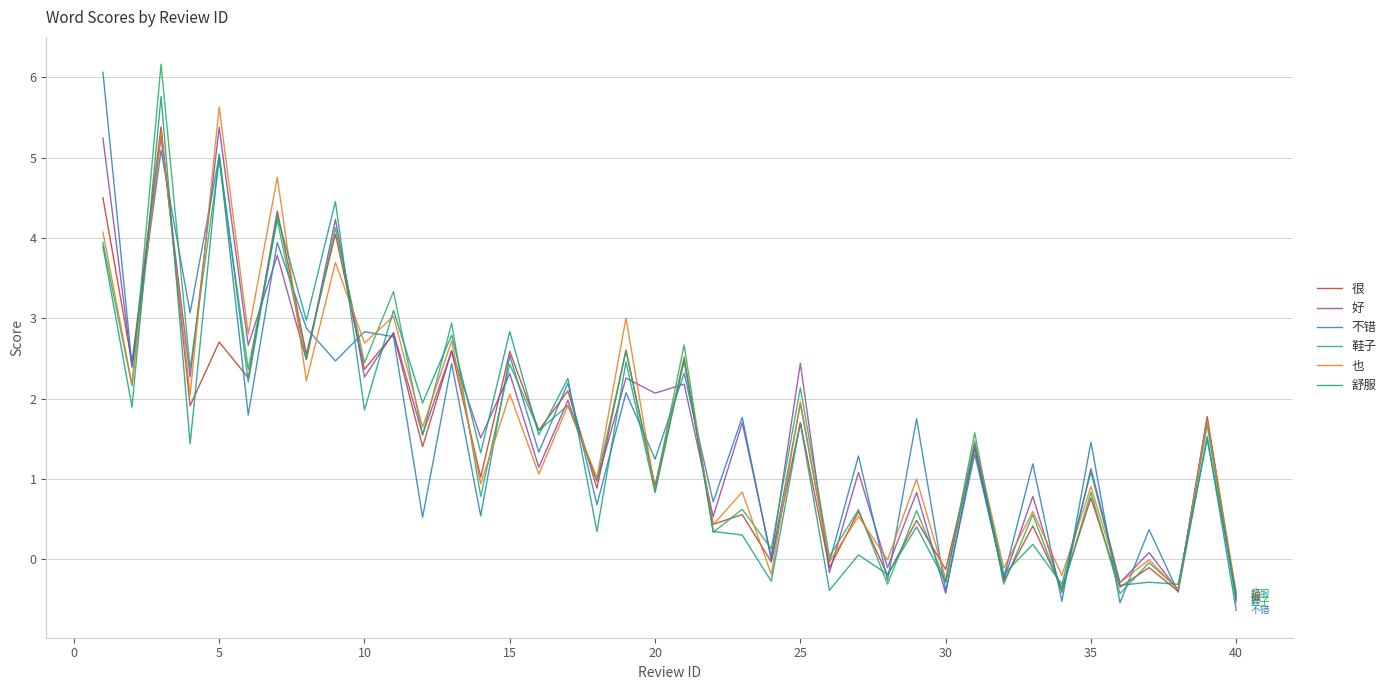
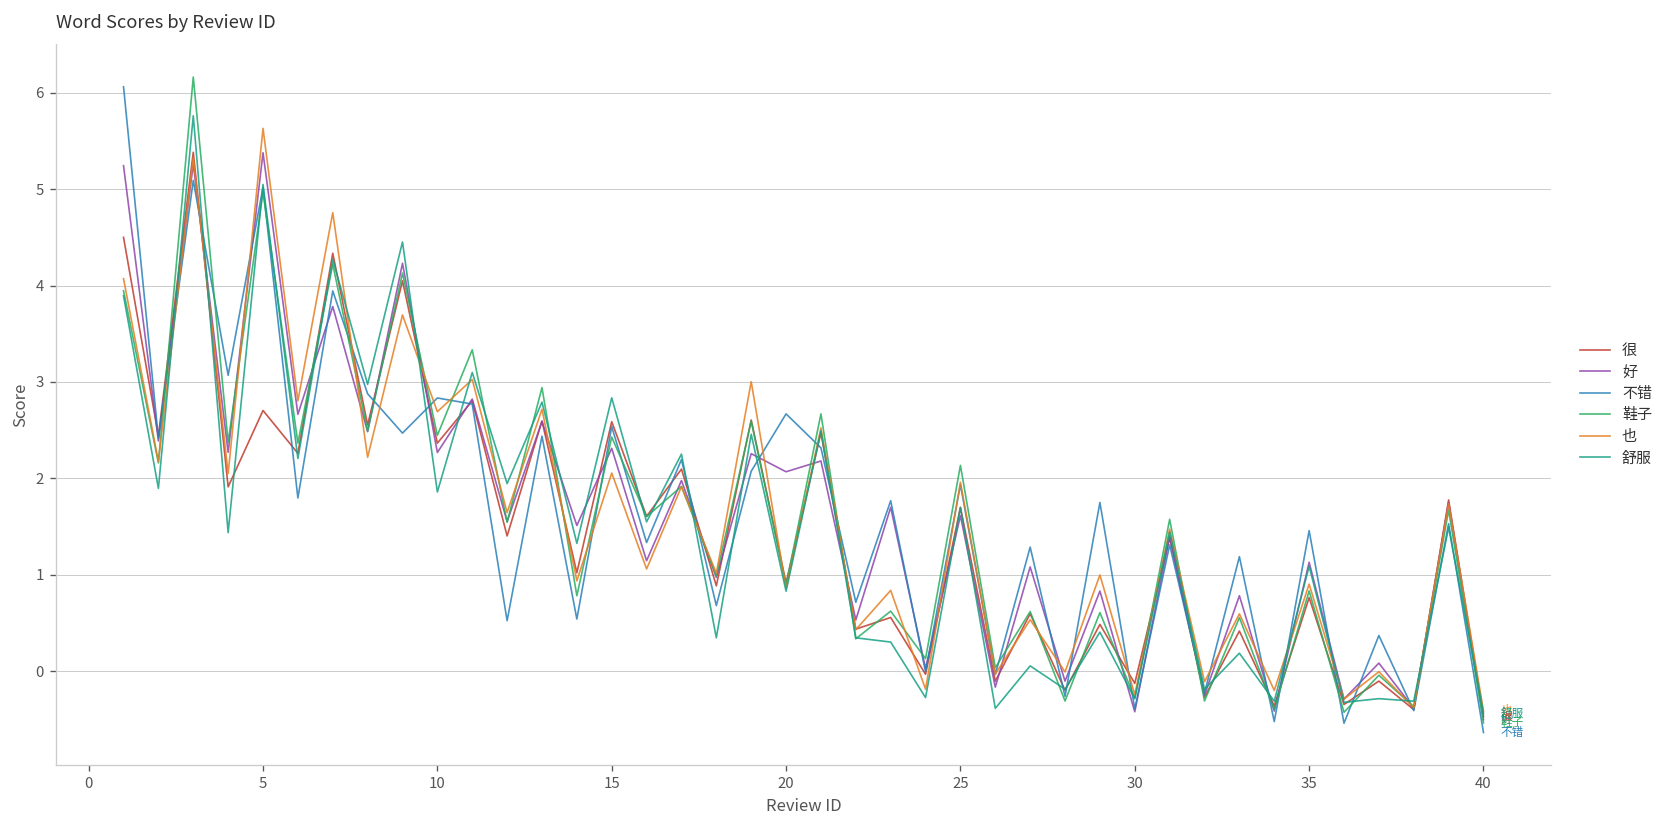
不错, 20: 1.2 -> 2.7
好, 25: 2.4 -> 1.6
